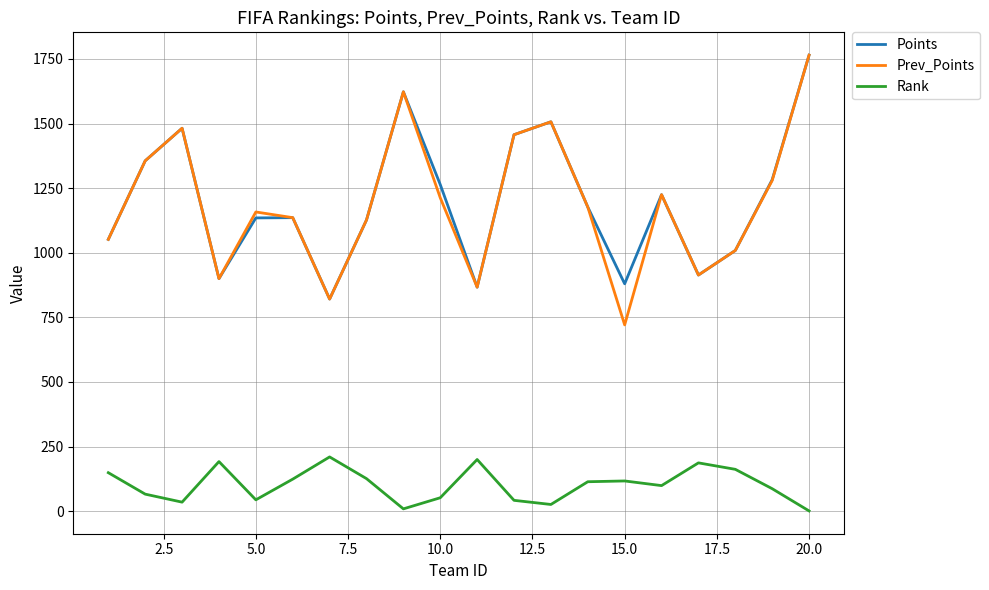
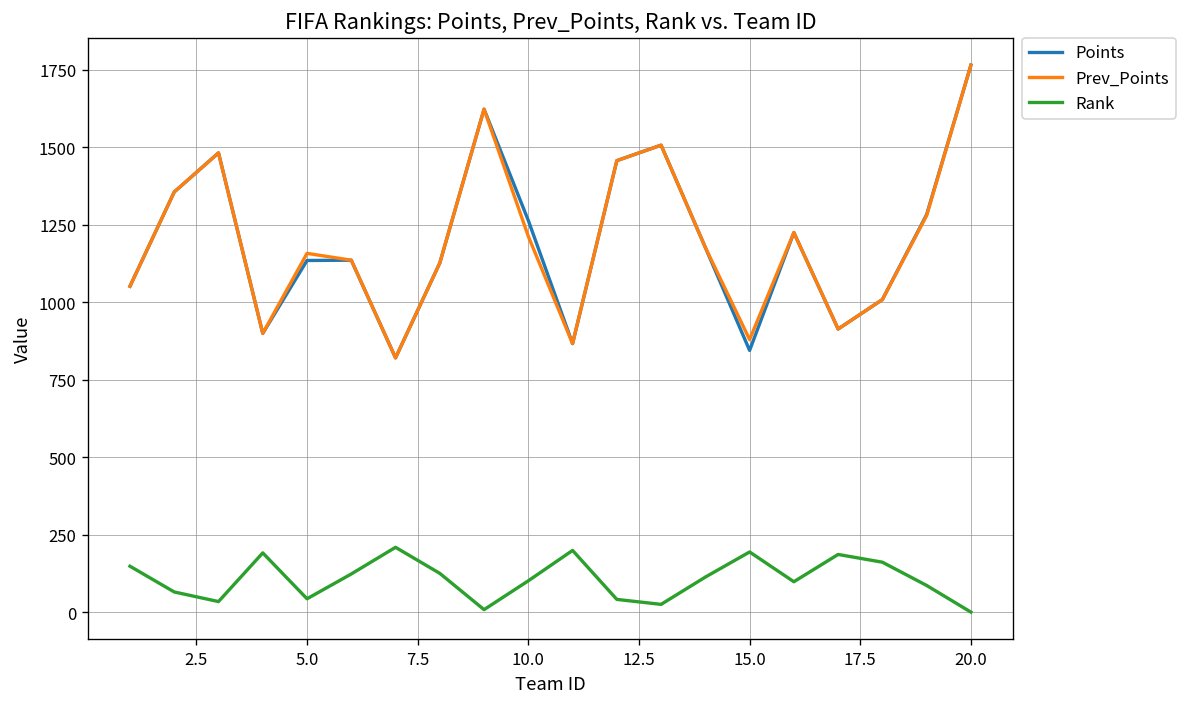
Rank, 10.0: 50 -> 100
Points, 15.0: 880 -> 850
Prev_Points, 15.0: 720 -> 880
Rank, 15.0: 120 -> 200
